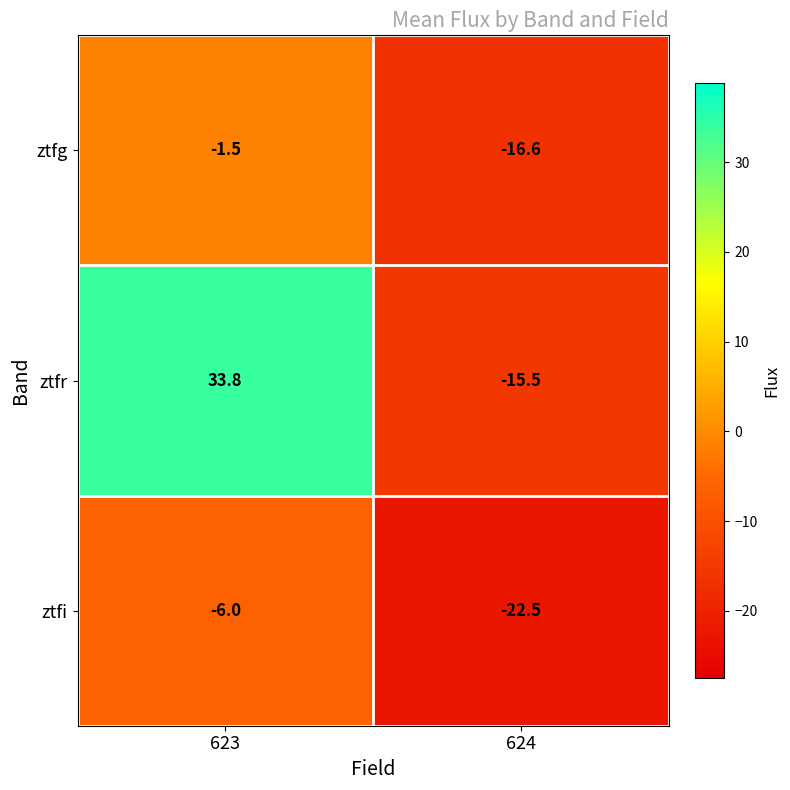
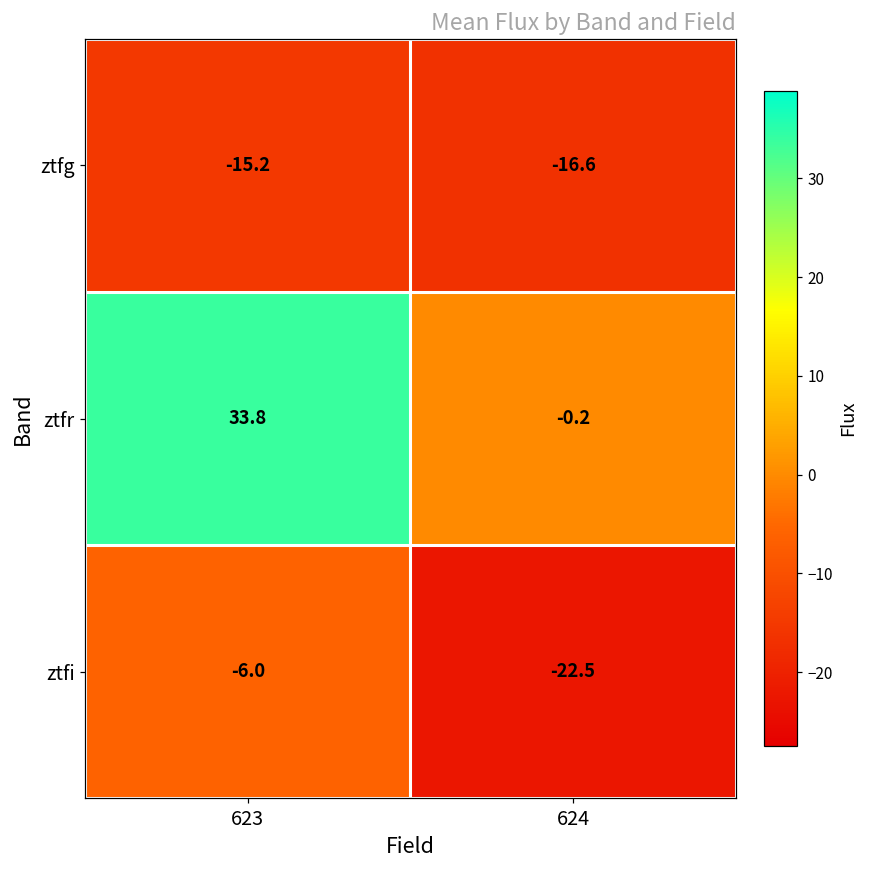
ztfg, 623: -1.5 -> -15.2
ztfr, 624: -15.5 -> -0.2
